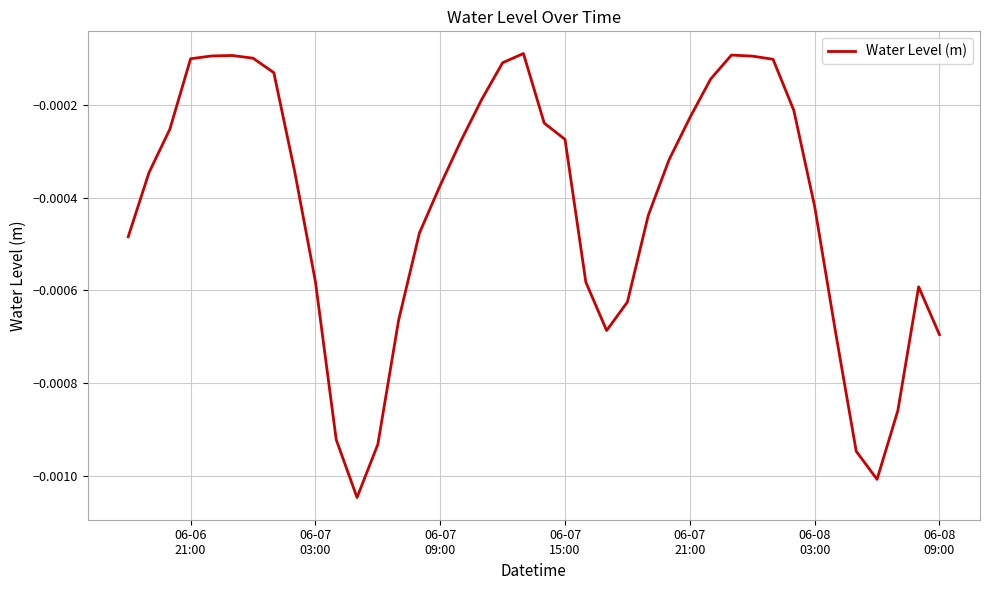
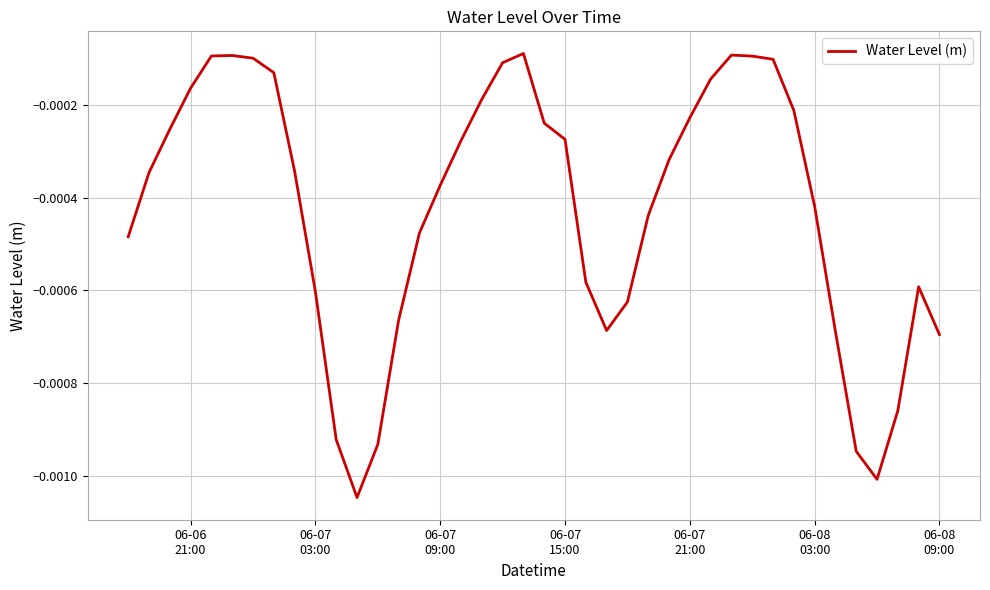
06-06 21:00: -0.00010 -> -0.00016
06-07 03:00: -0.00058 -> -0.00060
